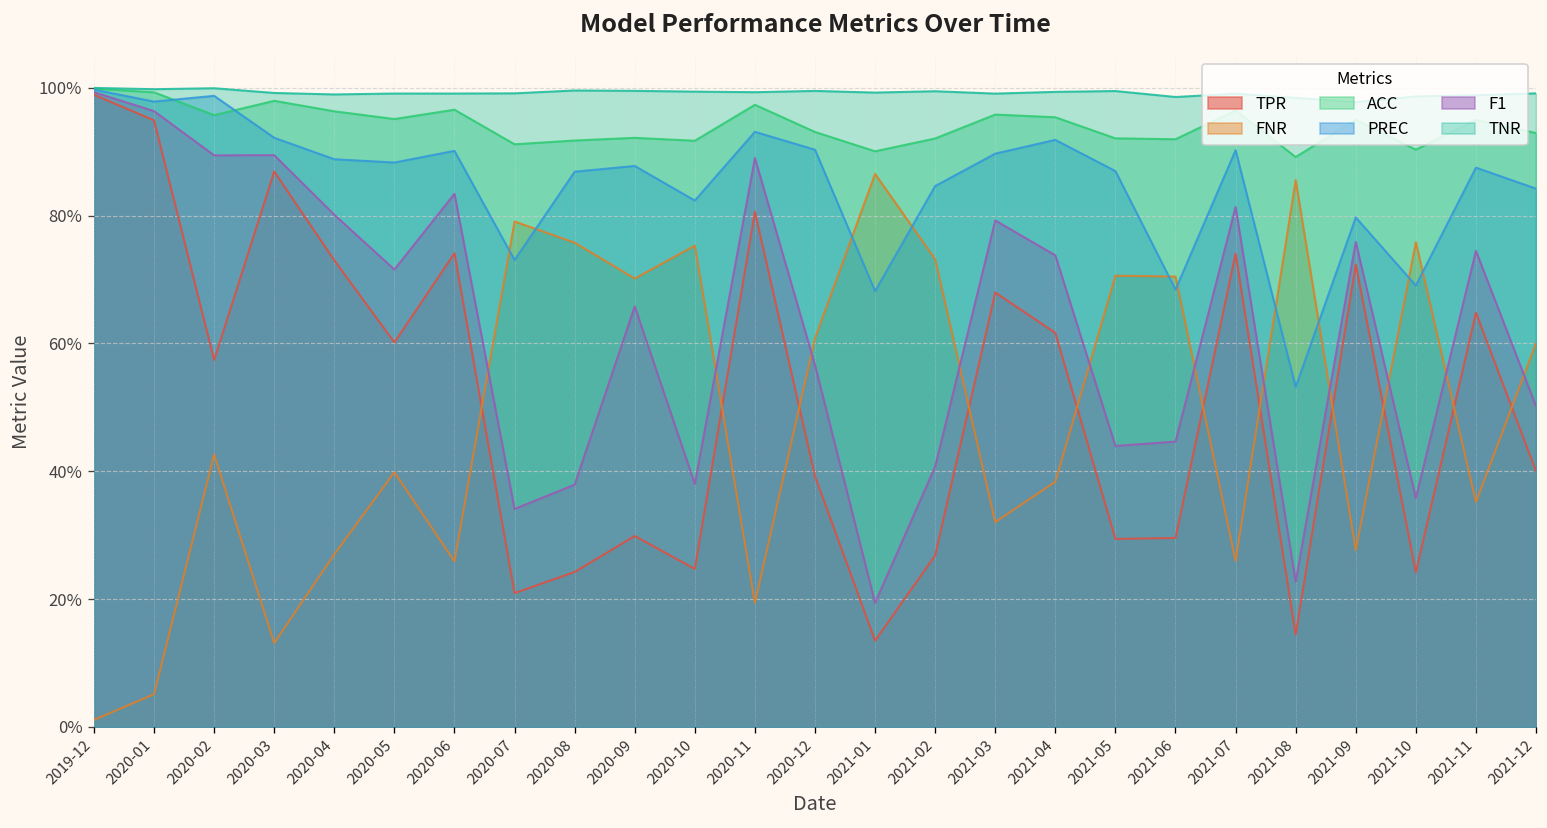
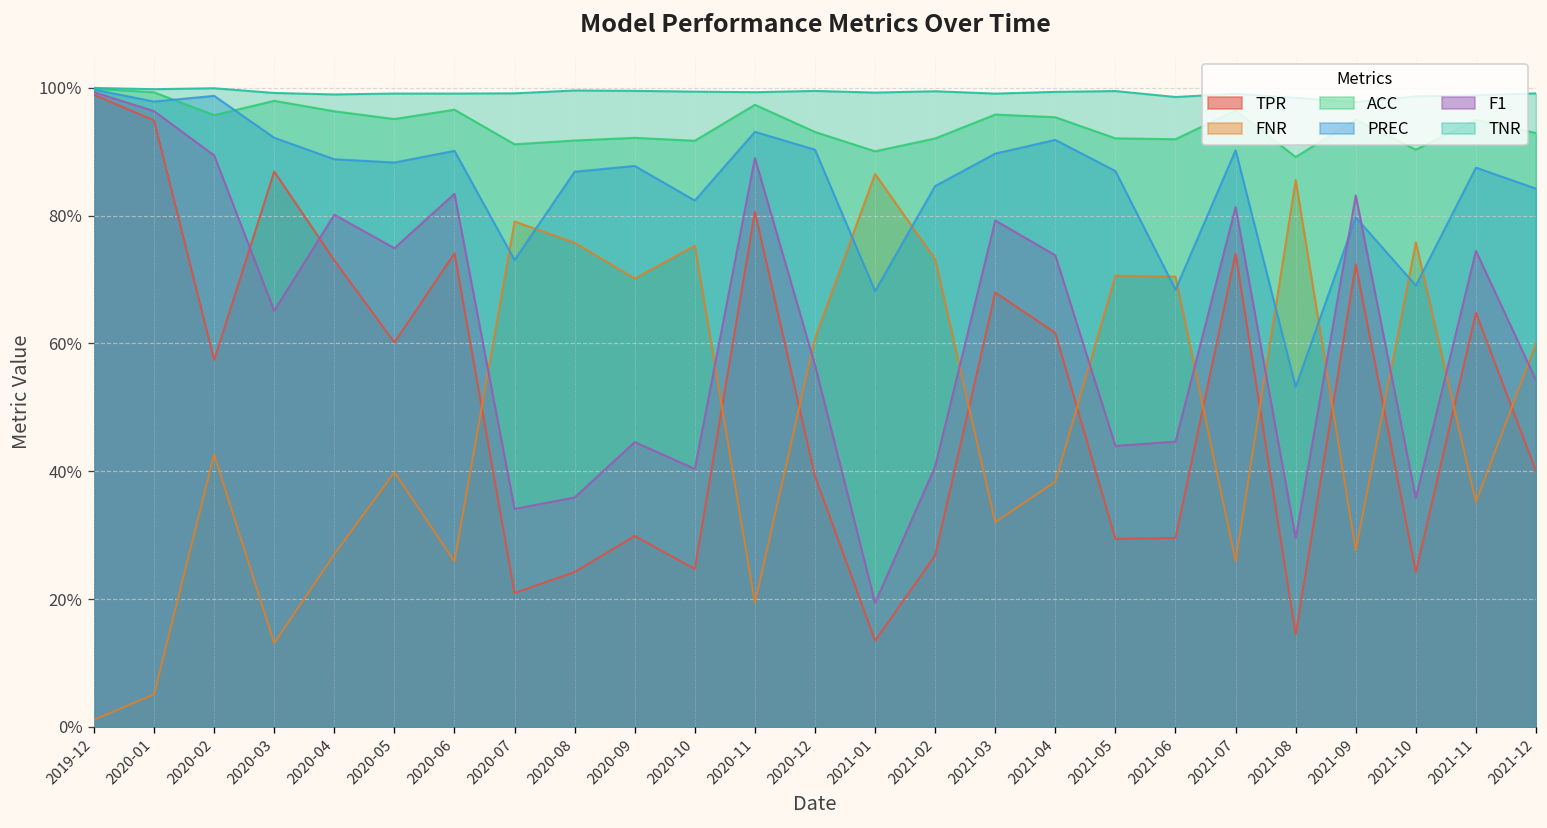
F1, 2020-03: 89% -> 65%
F1, 2020-05: 72% -> 75%
F1, 2020-08: 38% -> 36%
F1, 2020-09: 66% -> 45%
F1, 2020-10: 38% -> 40%
F1, 2021-08: 23% -> 30%
F1, 2021-09: 76% -> 83%
F1, 2021-12: 50% -> 54%
